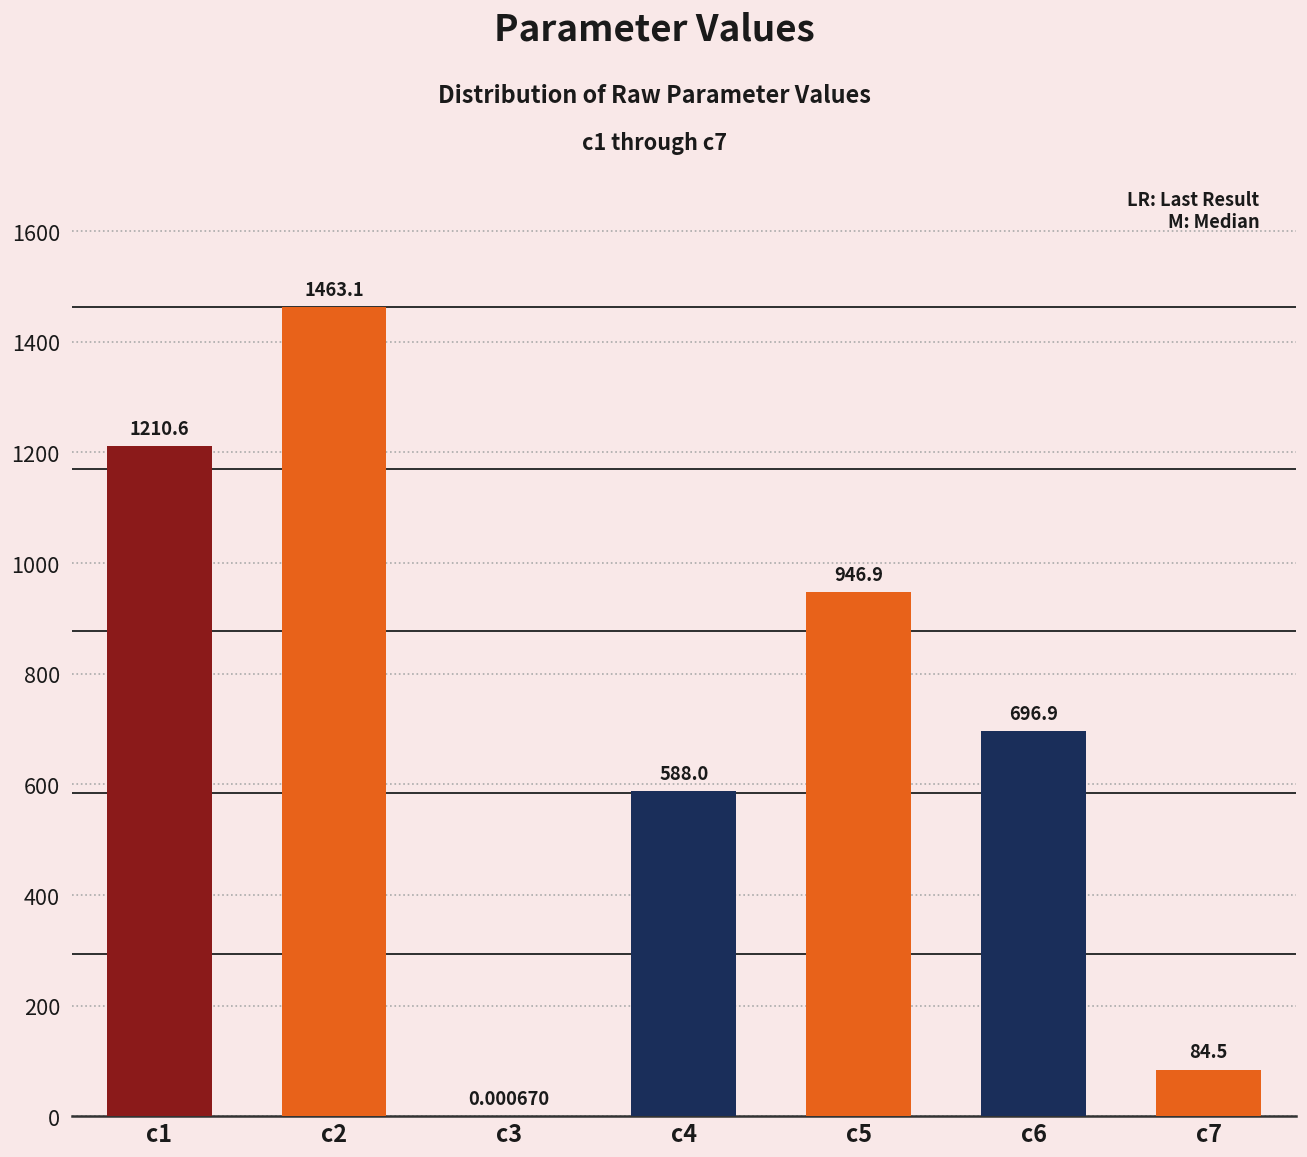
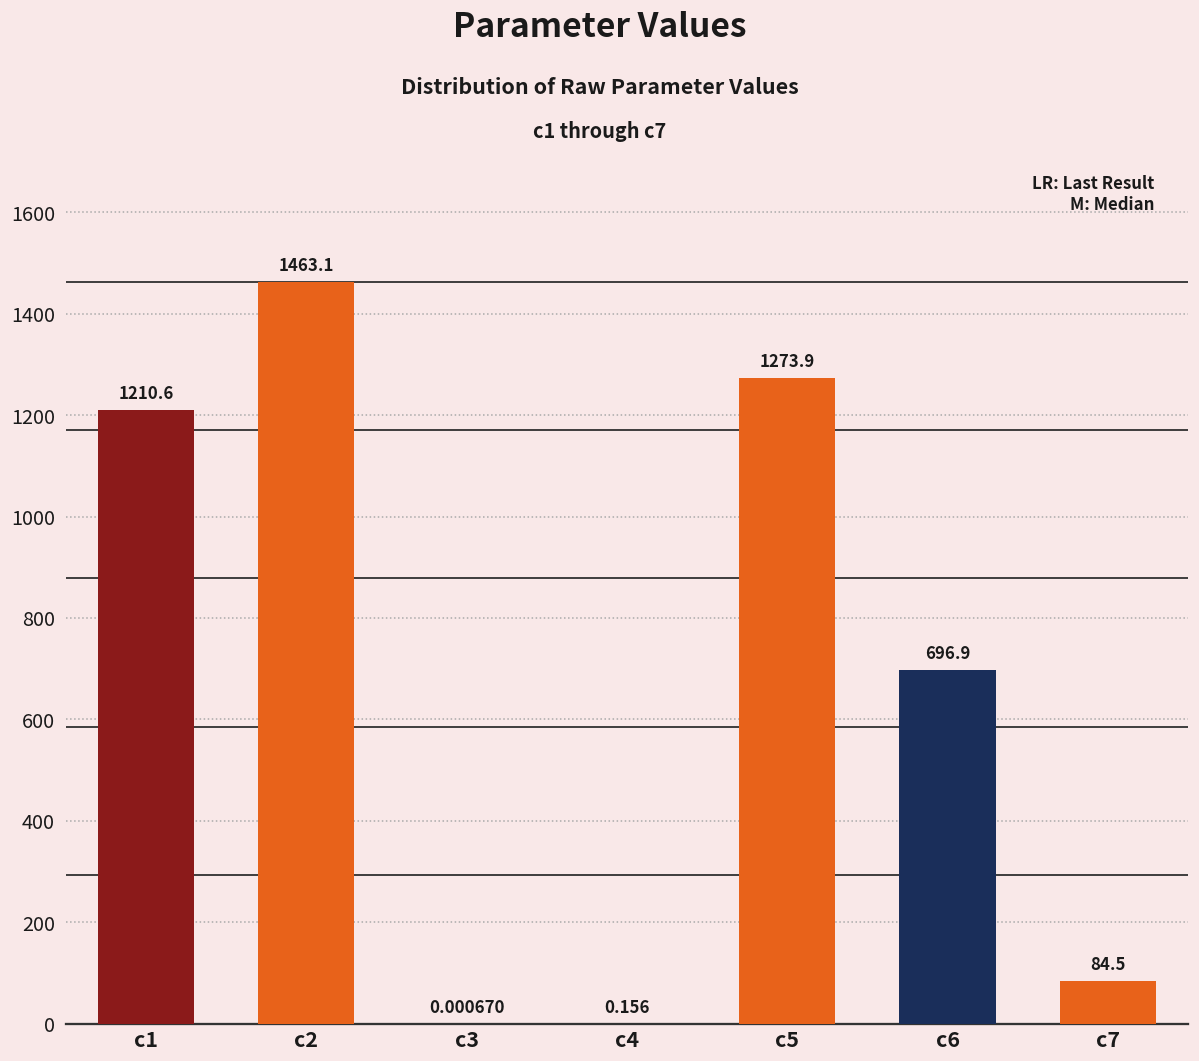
c4: 588.0 -> 0.156
c5: 946.9 -> 1273.9
